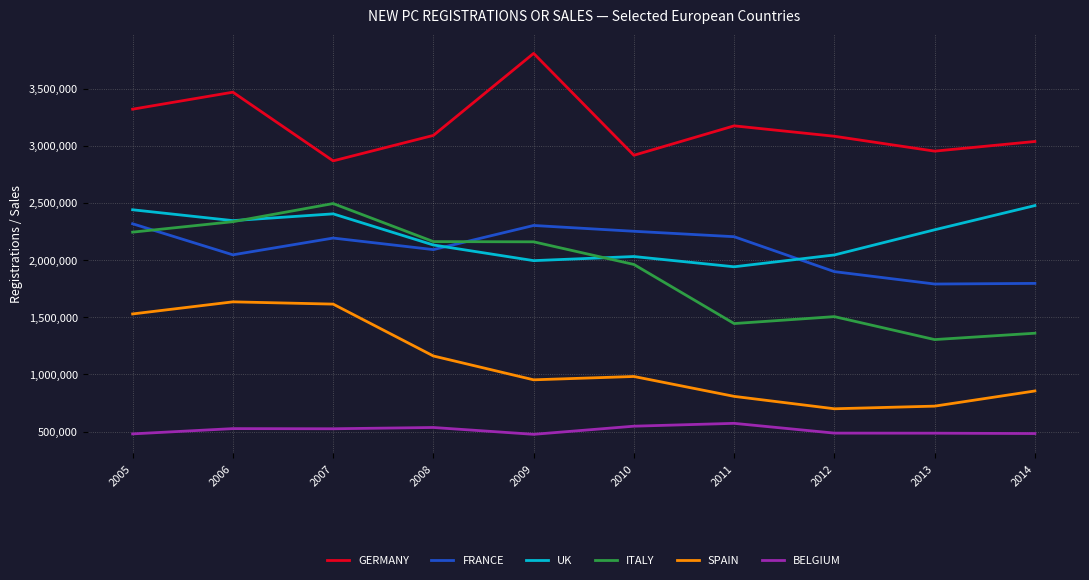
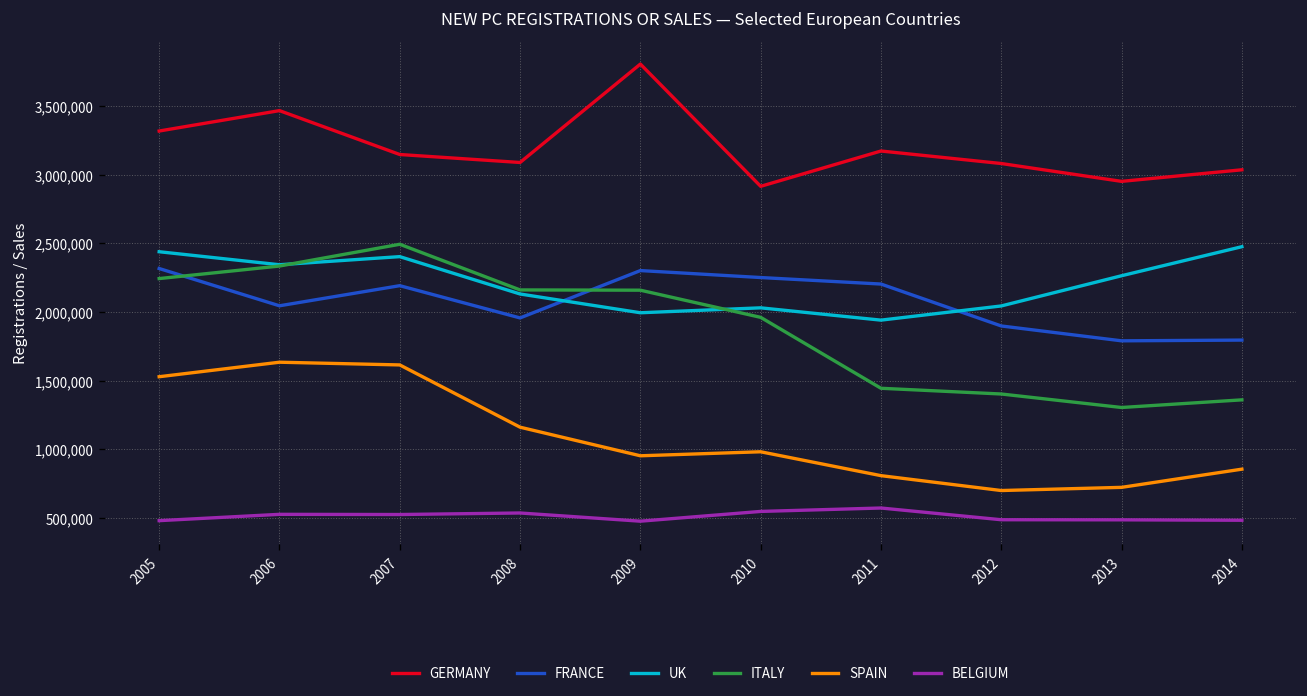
GERMANY, 2007: 2,870,000 -> 3,150,000
FRANCE, 2008: 2,090,000 -> 1,960,000
ITALY, 2012: 1,510,000 -> 1,400,000
